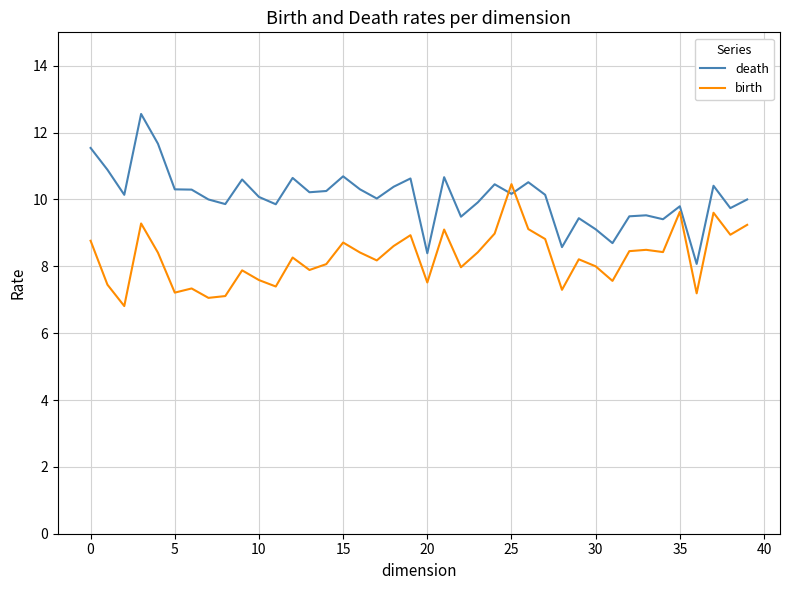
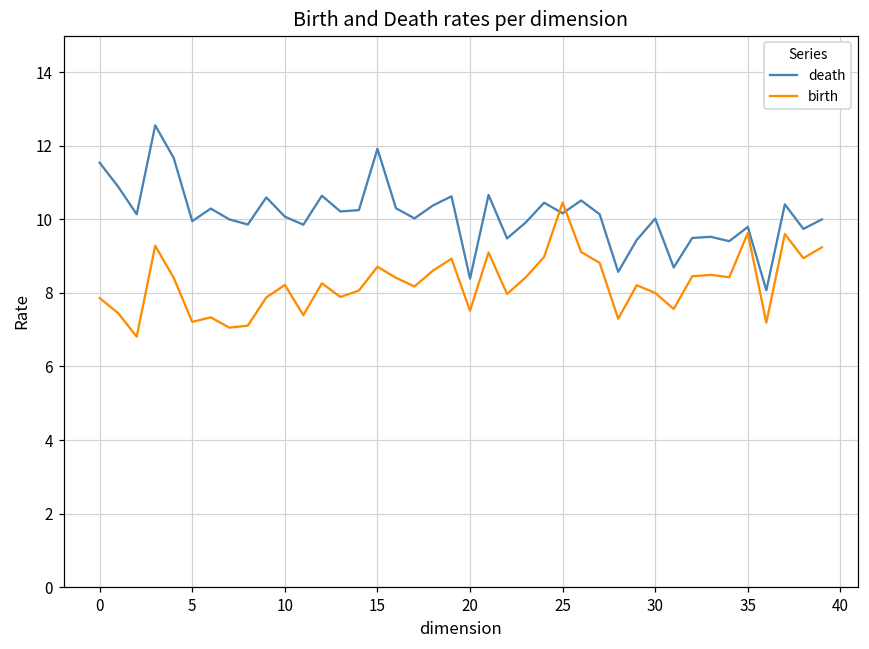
birth, 0: 8.8 -> 7.9
death, 5: 10.3 -> 10.0
birth, 10: 7.6 -> 8.2
death, 15: 10.7 -> 11.9
death, 30: 9.1 -> 10.0
